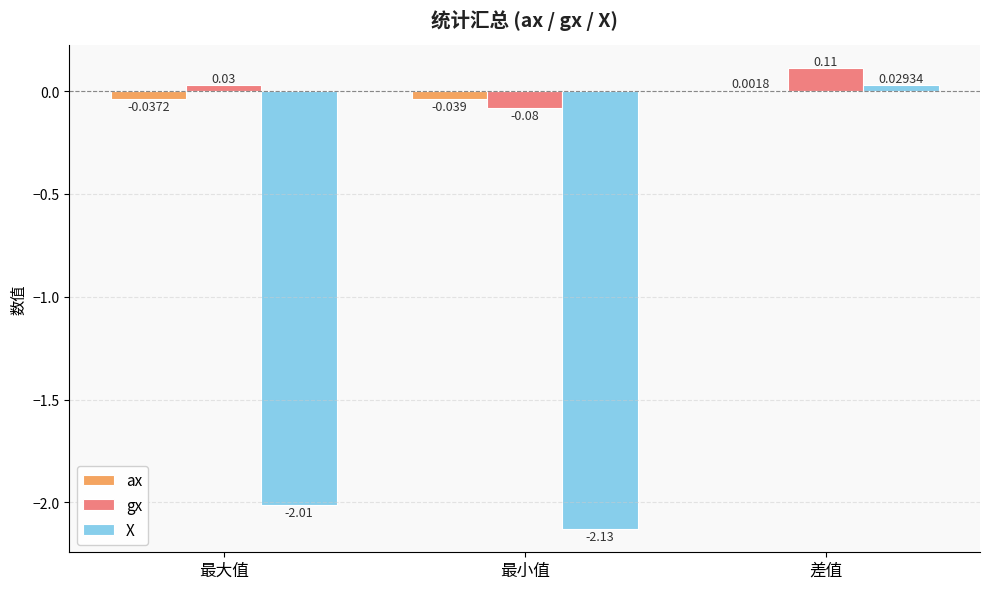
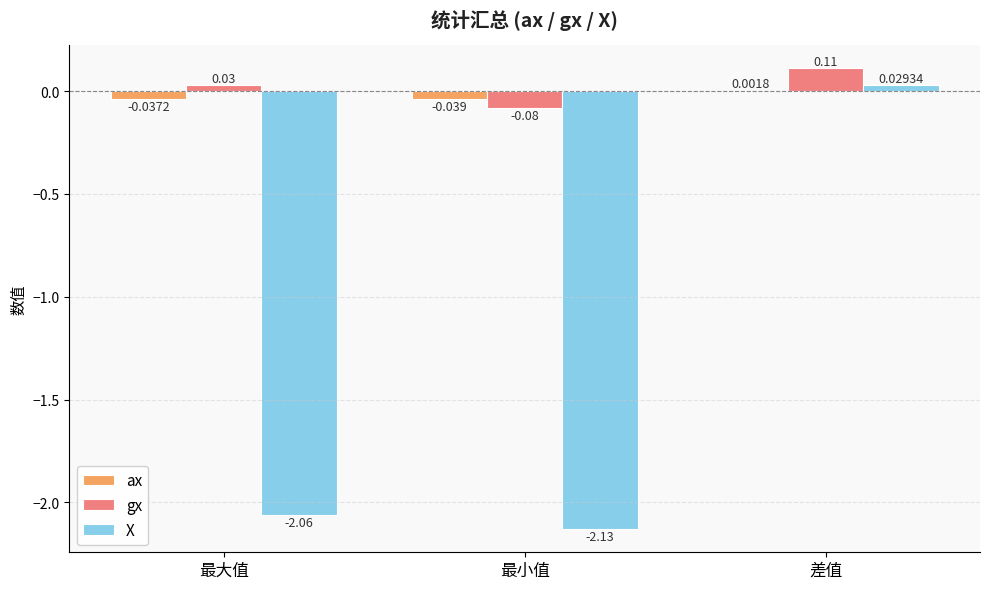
X, 最大值: -2.01 -> -2.06
